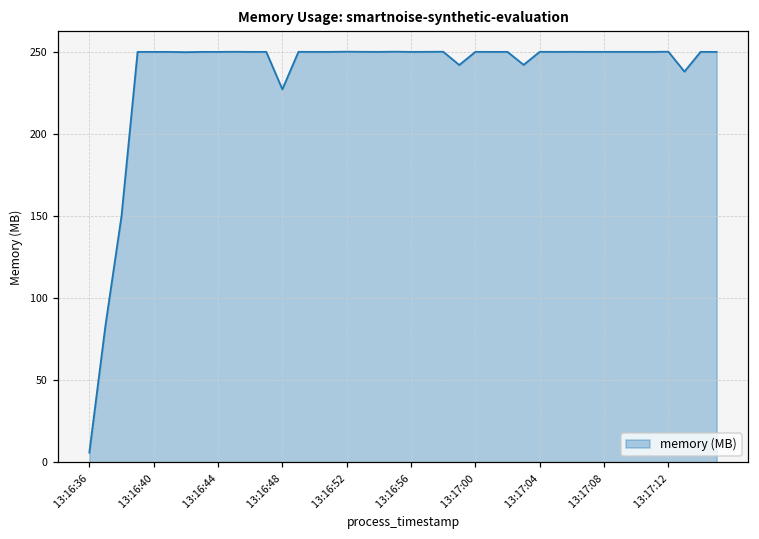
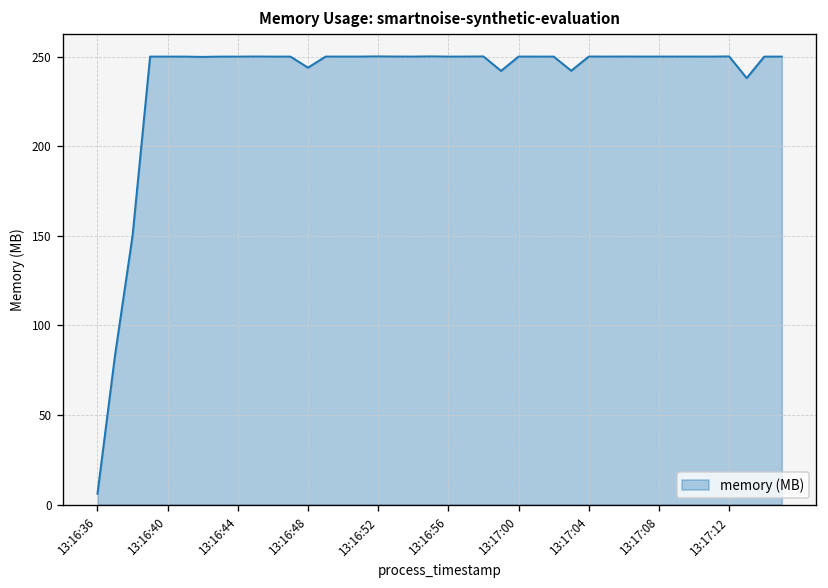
13:16:48: 227 -> 244
